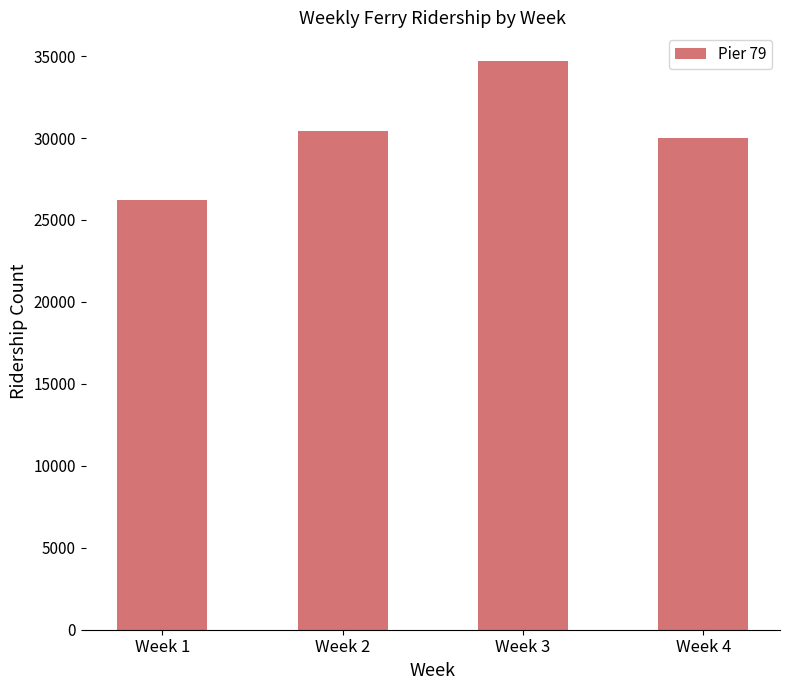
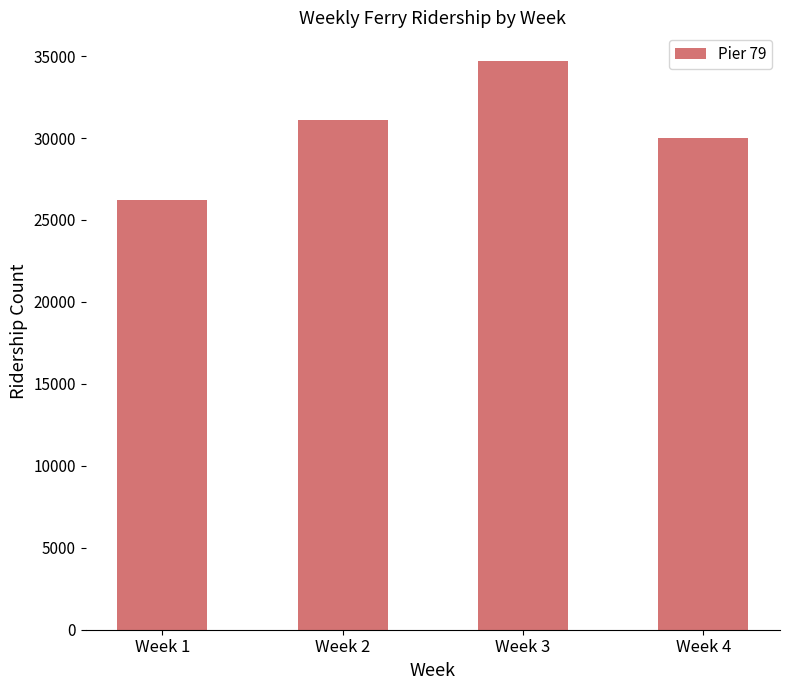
Week 2: 30400 -> 31100
